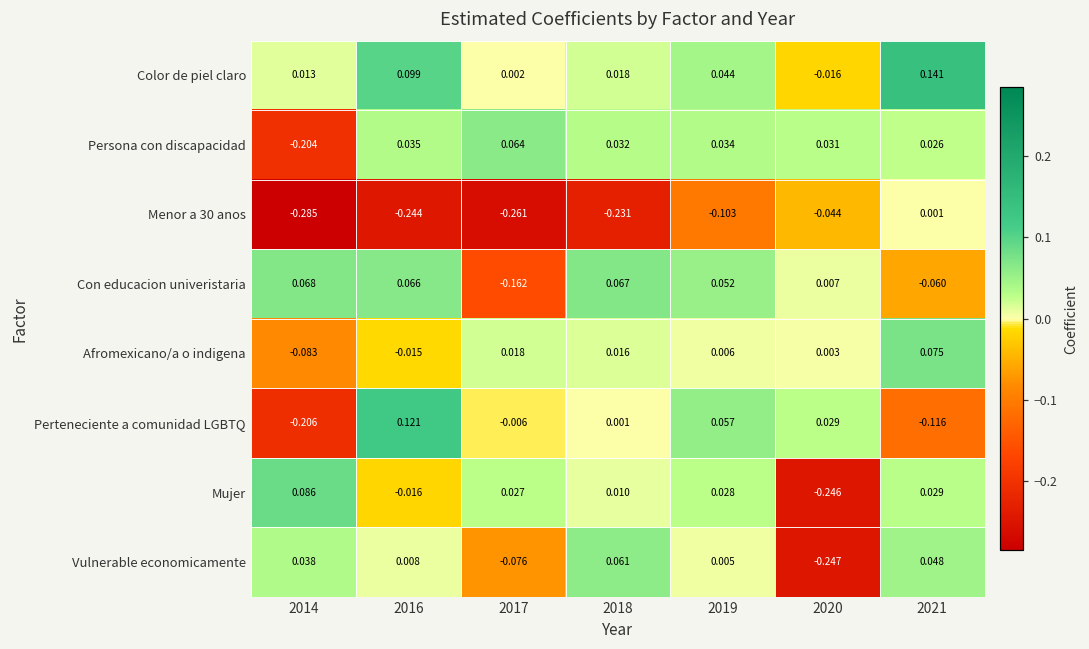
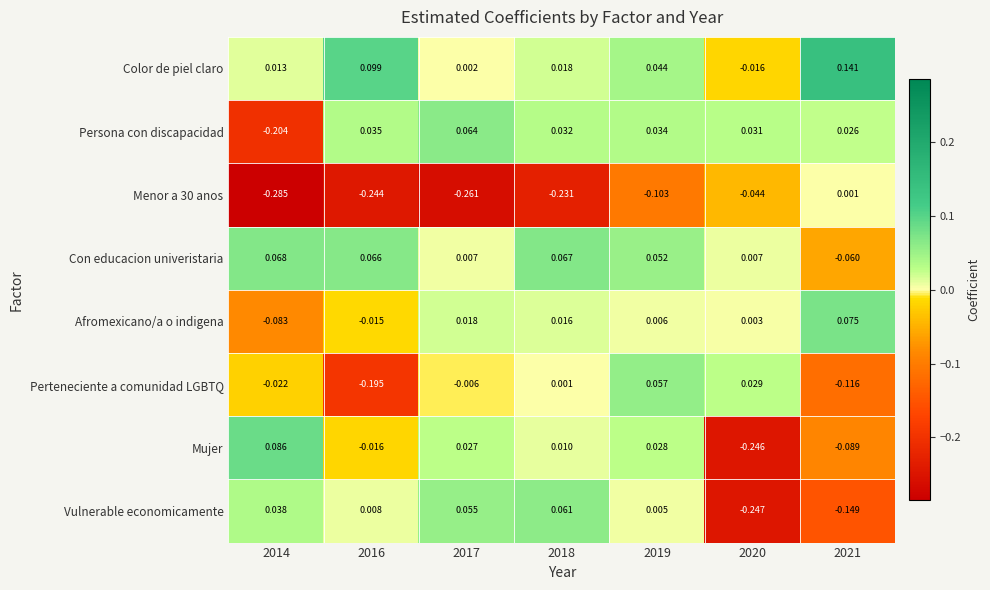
Con educacion univeristaria, 2017: -0.162 -> 0.007
Perteneciente a comunidad LGBTQ, 2014: -0.206 -> -0.022
Perteneciente a comunidad LGBTQ, 2016: 0.121 -> -0.195
Mujer, 2021: 0.029 -> -0.089
Vulnerable economicamente, 2017: -0.076 -> 0.055
Vulnerable economicamente, 2021: 0.048 -> -0.149
